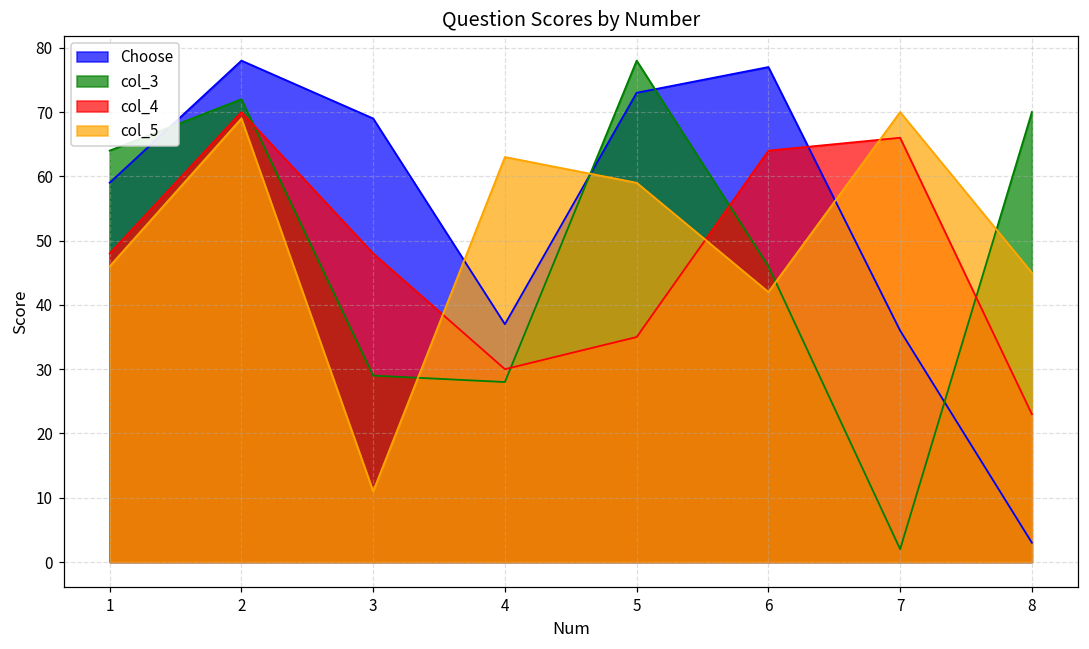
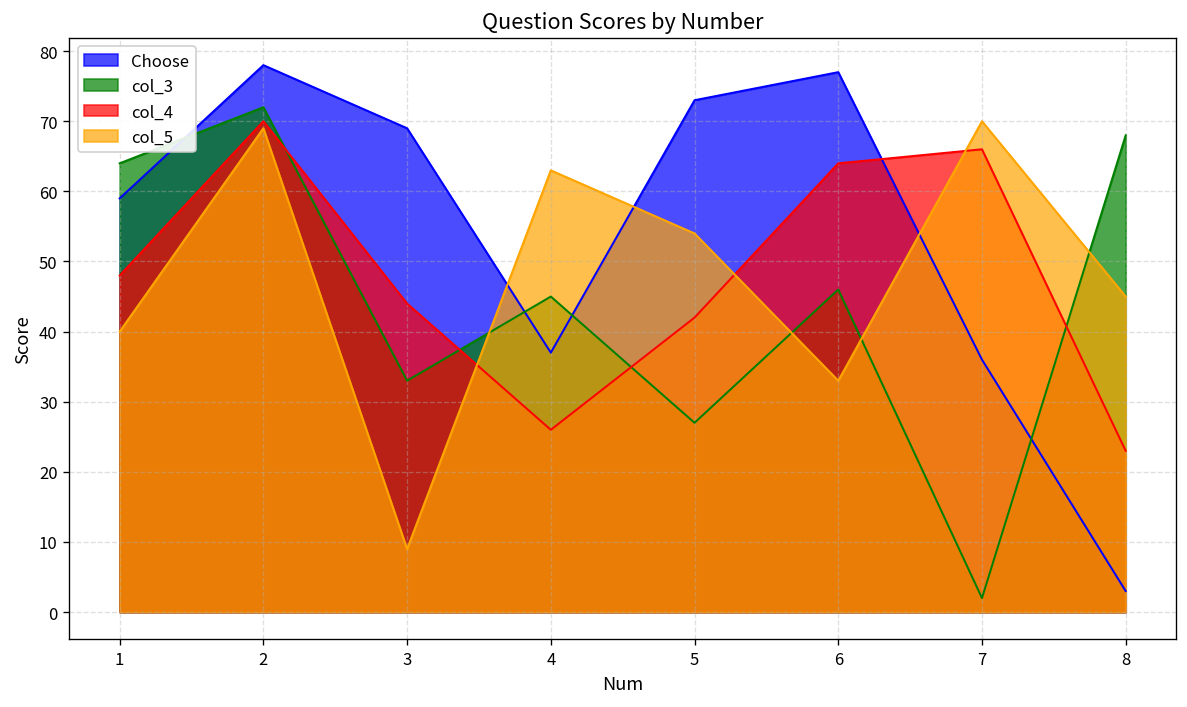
col_5, 1: 46 -> 40
col_3, 3: 29 -> 33
col_4, 3: 48 -> 44
col_5, 3: 11 -> 9
col_3, 4: 28 -> 45
col_4, 4: 30 -> 26
col_3, 5: 78 -> 27
col_4, 5: 35 -> 42
col_5, 5: 59 -> 54
col_5, 6: 42 -> 33
col_3, 8: 70 -> 68
